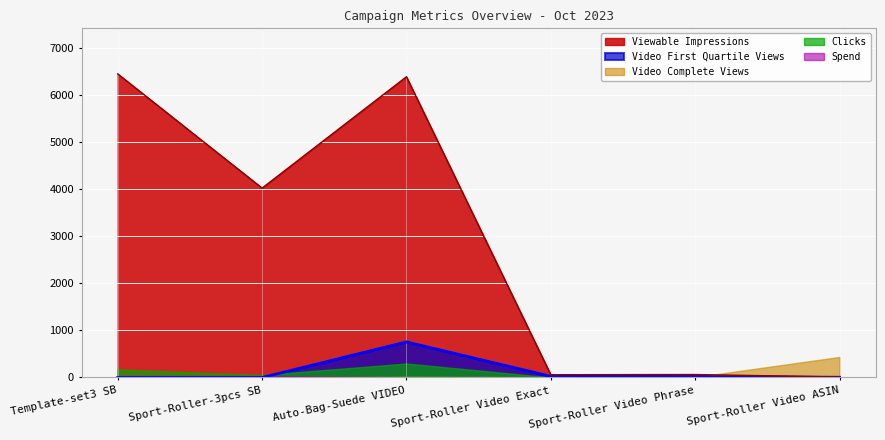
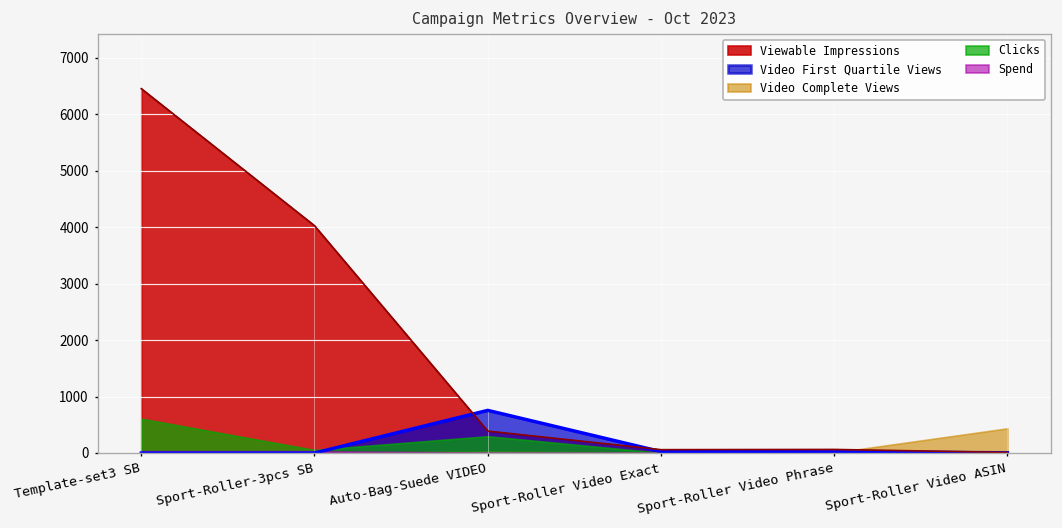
Clicks, Template-set3 SB: 200 -> 600
Viewable Impressions, Auto-Bag-Suede VIDEO: 6400 -> 400
